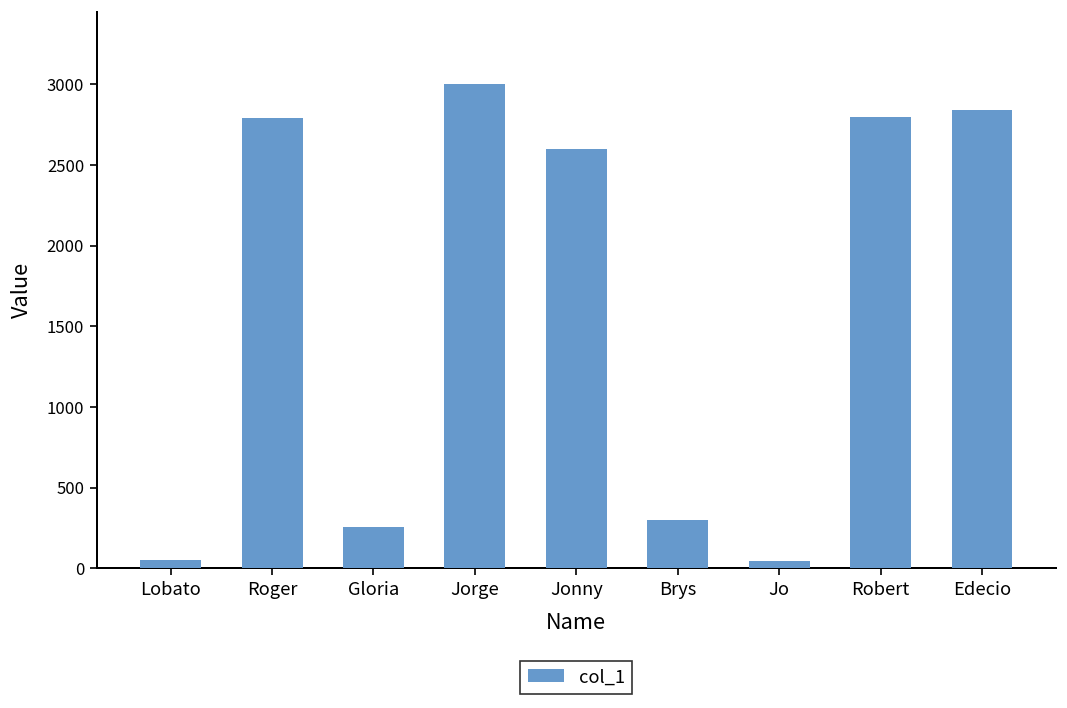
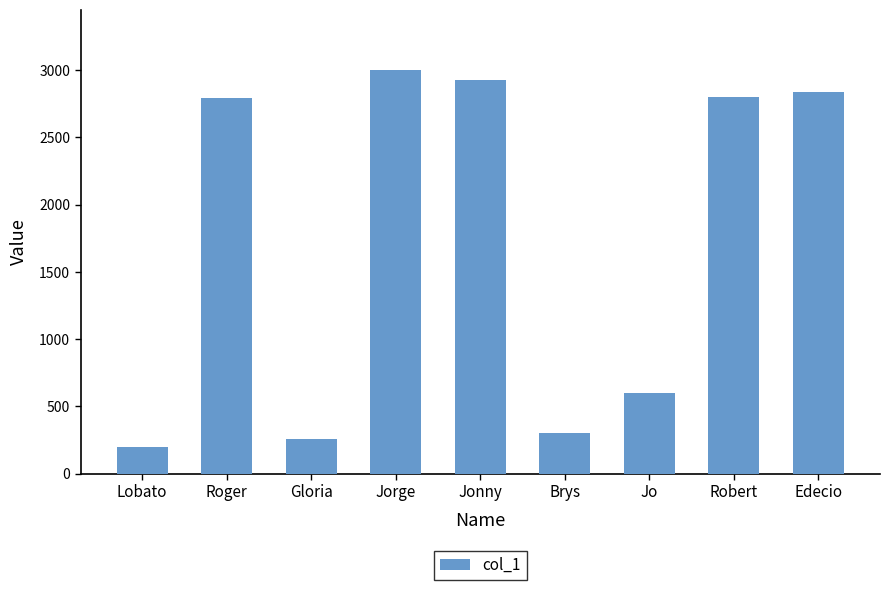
Lobato: 50 -> 200
Jonny: 2600 -> 2930
Jo: 40 -> 600
